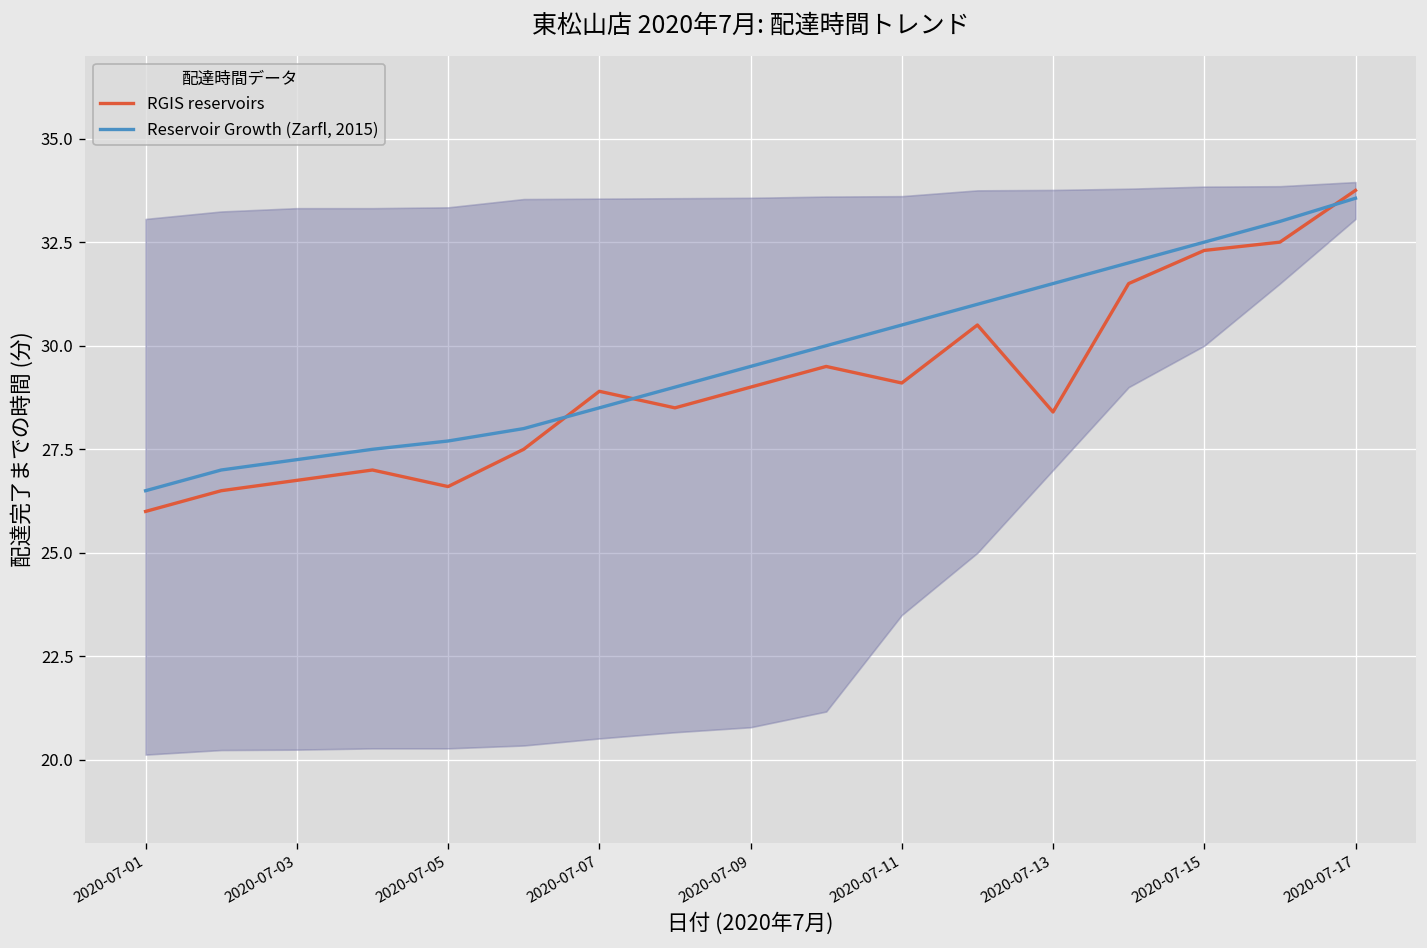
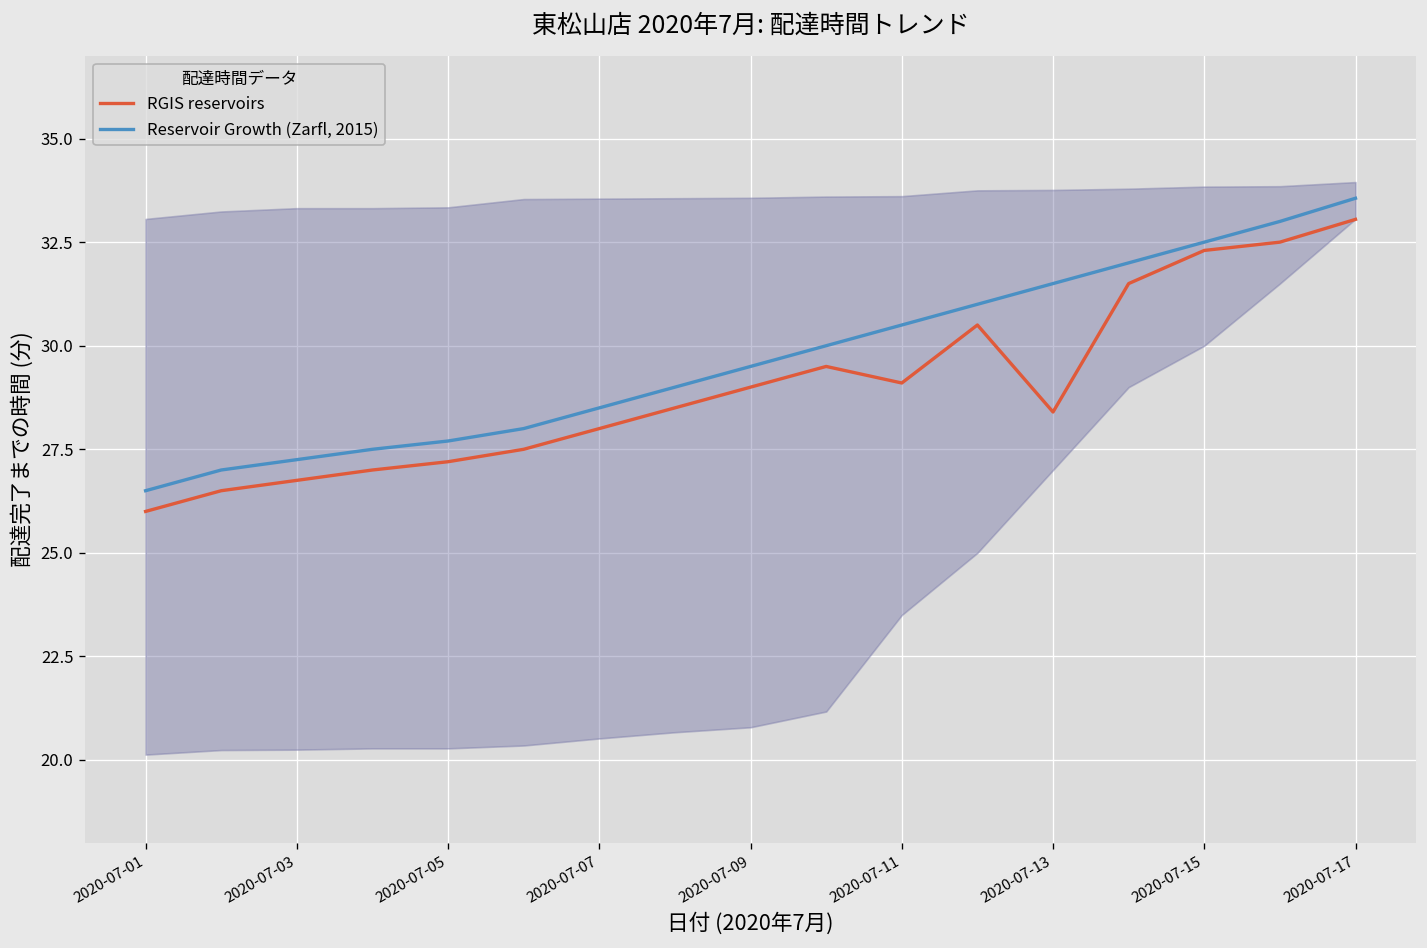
RGIS reservoirs, 2020-07-05: 26.6 -> 27.2
RGIS reservoirs, 2020-07-07: 28.9 -> 28.0
RGIS reservoirs, 2020-07-17: 33.8 -> 33.1
